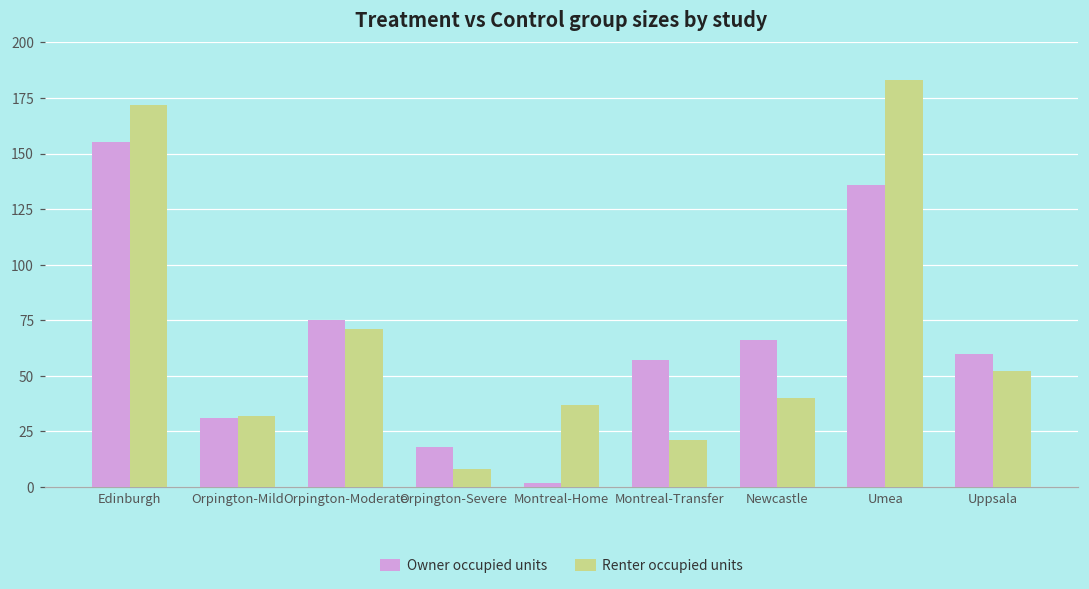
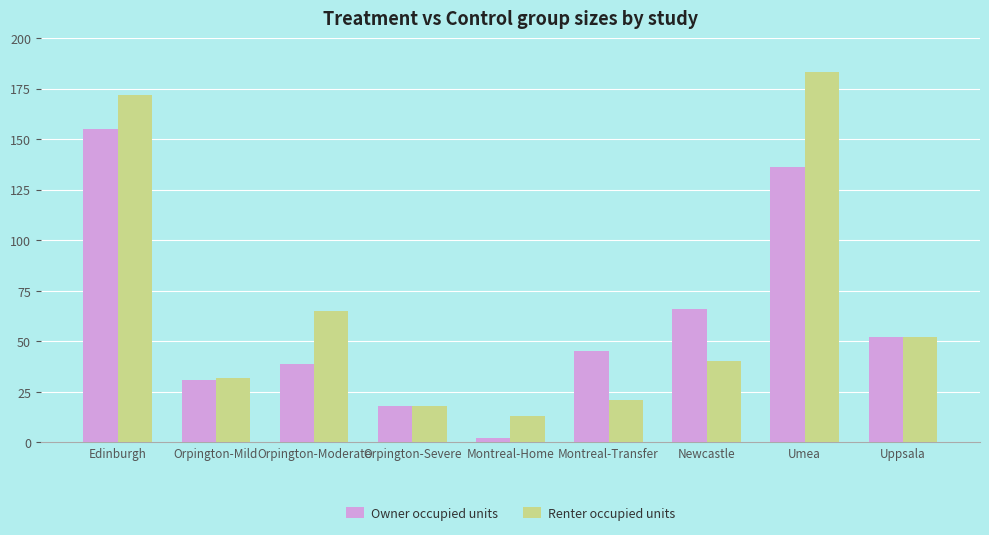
Owner occupied units, Orpington-Moderate: 75 -> 39
Renter occupied units, Orpington-Moderate: 71 -> 65
Renter occupied units, Orpington-Severe: 8 -> 18
Renter occupied units, Montreal-Home: 37 -> 13
Owner occupied units, Montreal-Transfer: 57 -> 45
Owner occupied units, Uppsala: 60 -> 52
